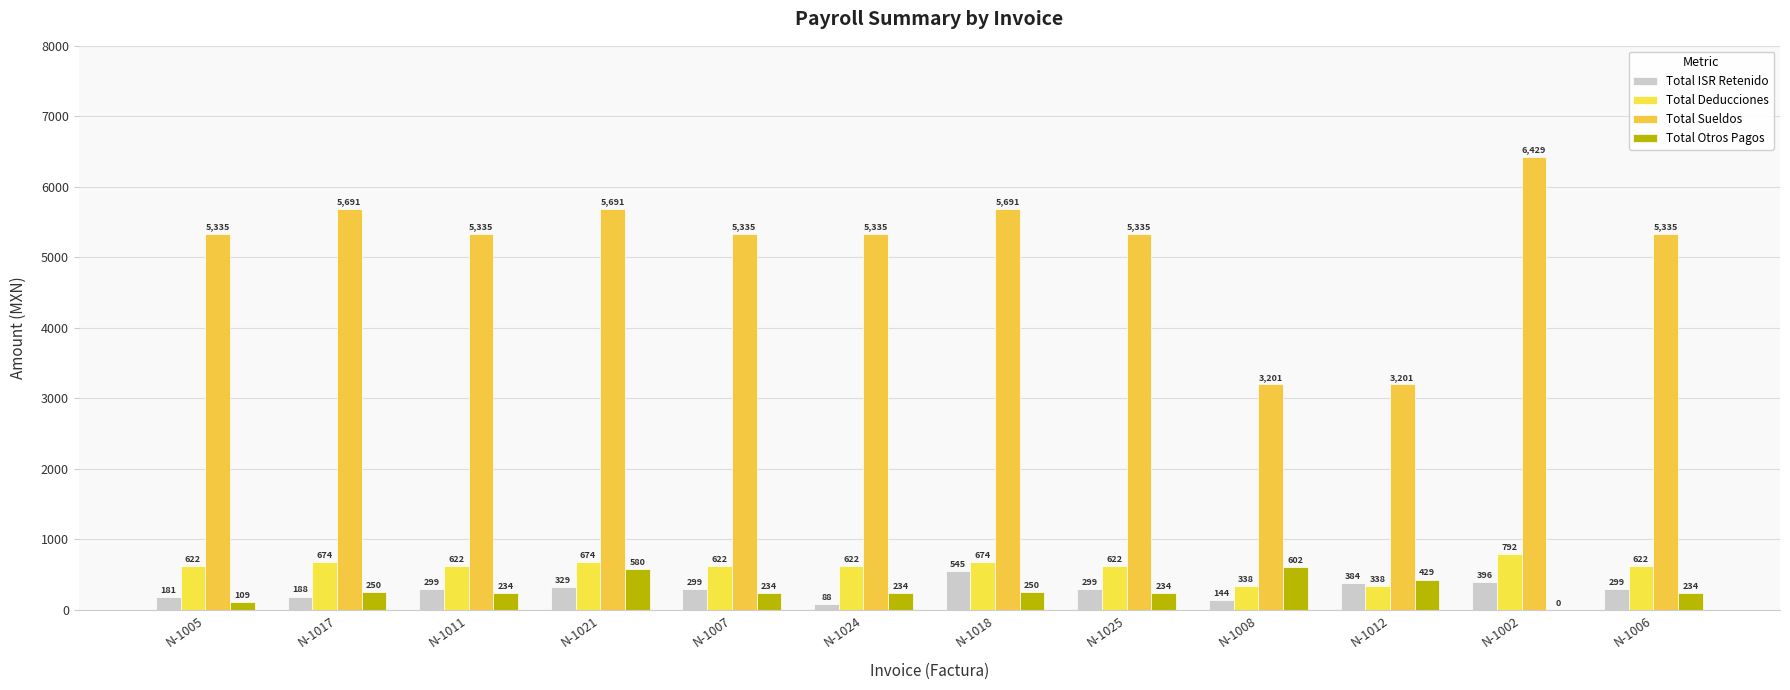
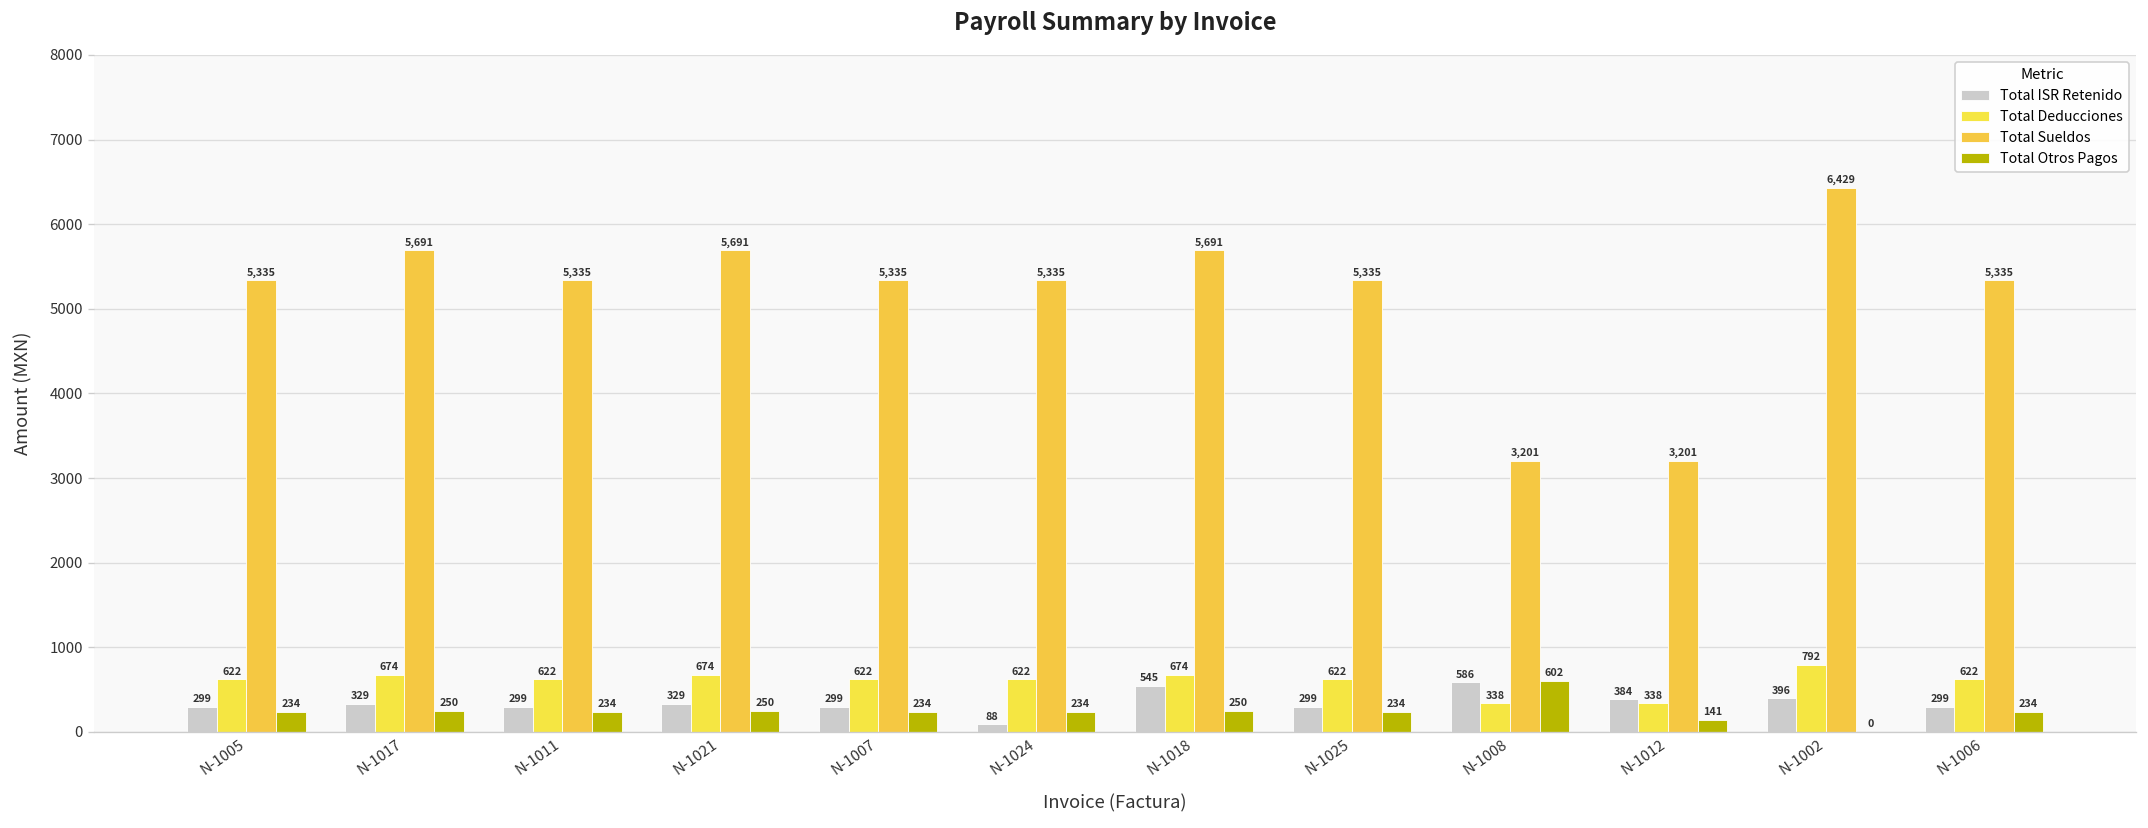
Total ISR Retenido, N-1005: 181 -> 299
Total Otros Pagos, N-1005: 109 -> 234
Total ISR Retenido, N-1017: 188 -> 329
Total Otros Pagos, N-1021: 580 -> 250
Total ISR Retenido, N-1008: 144 -> 586
Total Otros Pagos, N-1012: 429 -> 141
